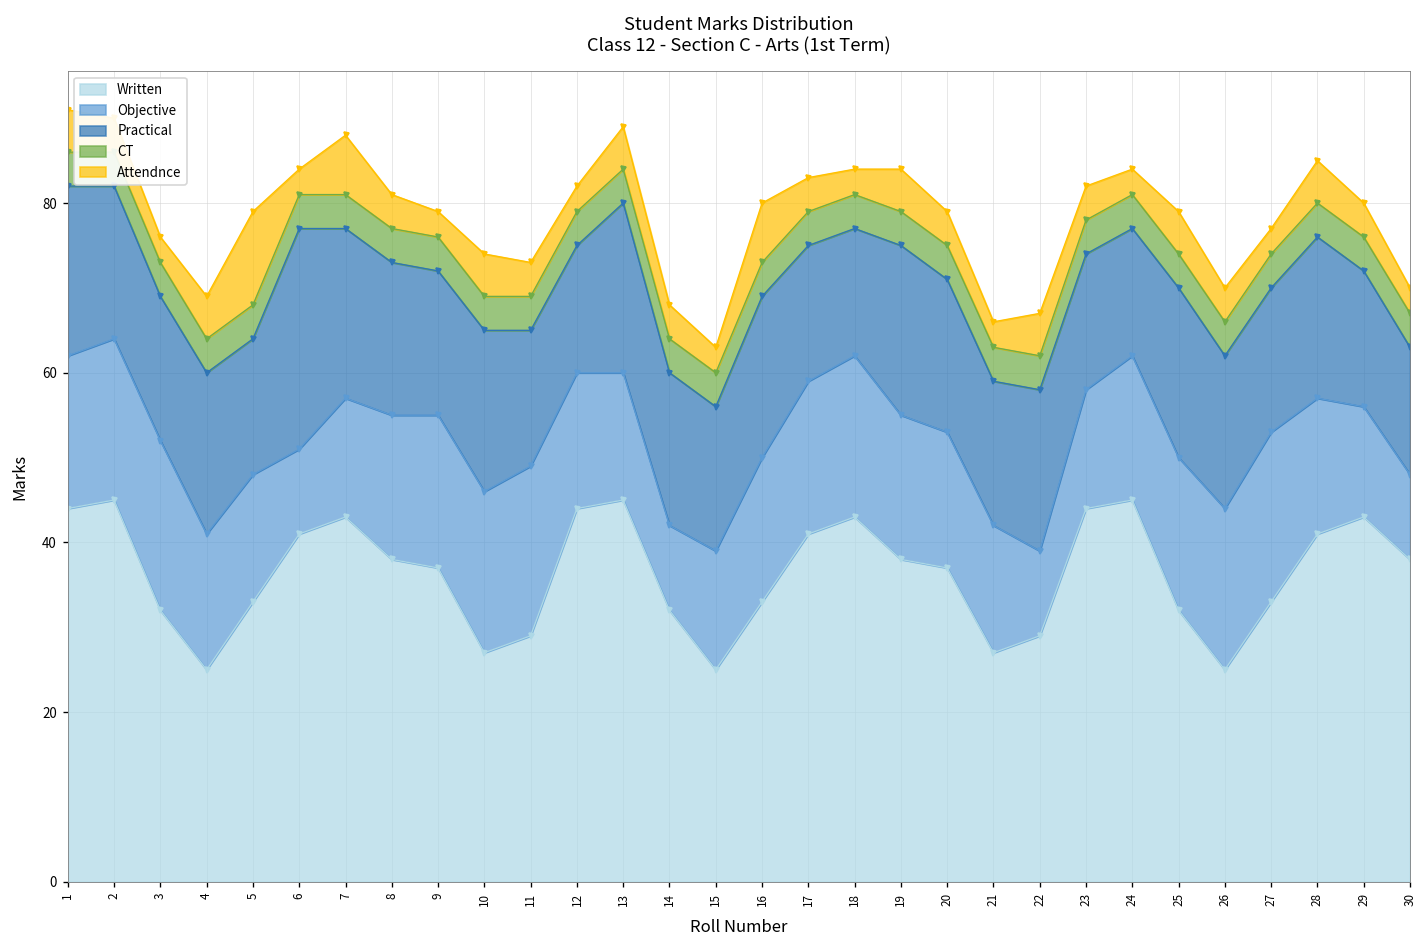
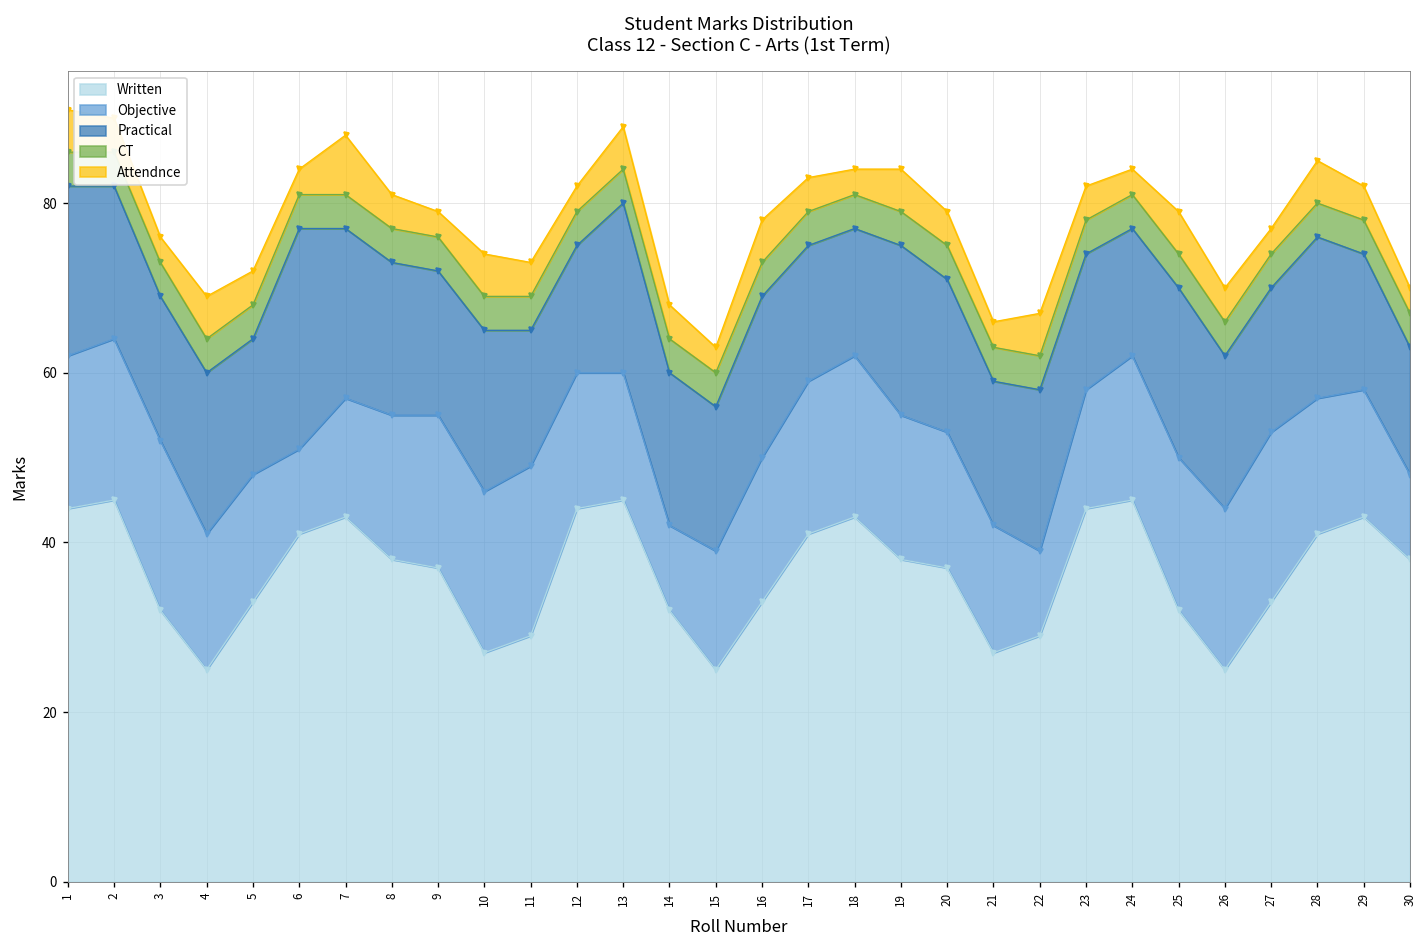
Attendnce, 5: 11 -> 4
Attendnce, 16: 7 -> 5
Objective, 29: 13 -> 15
